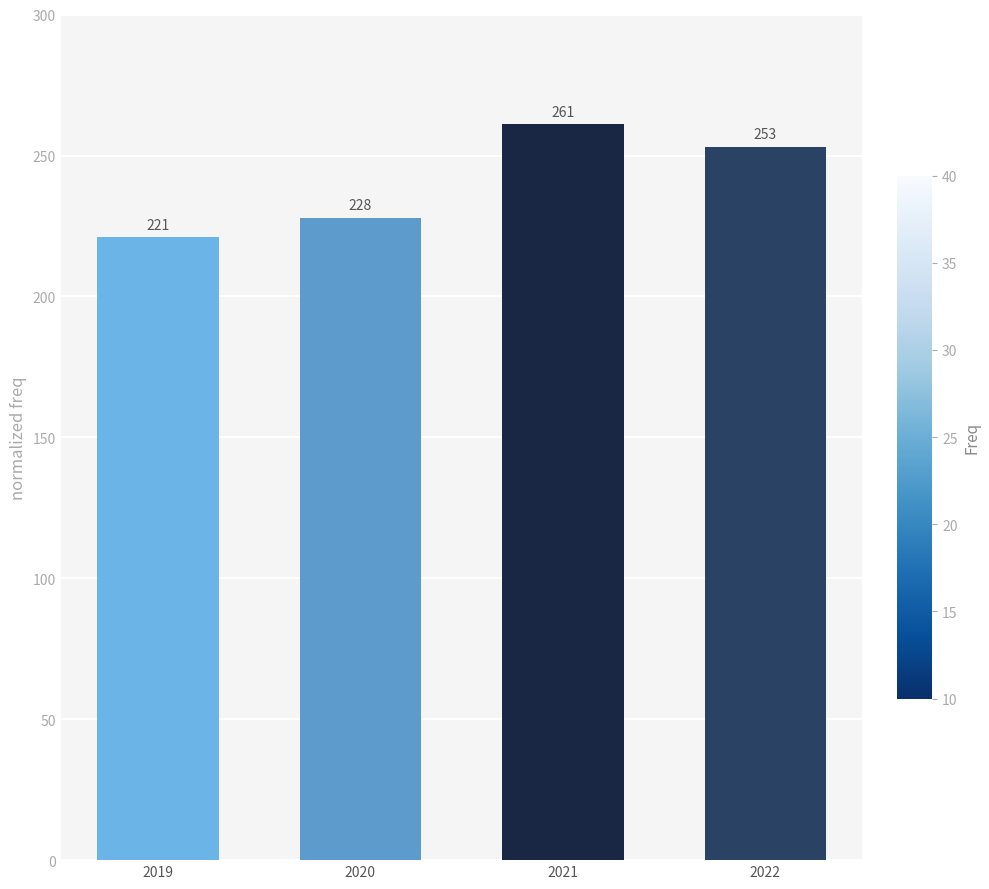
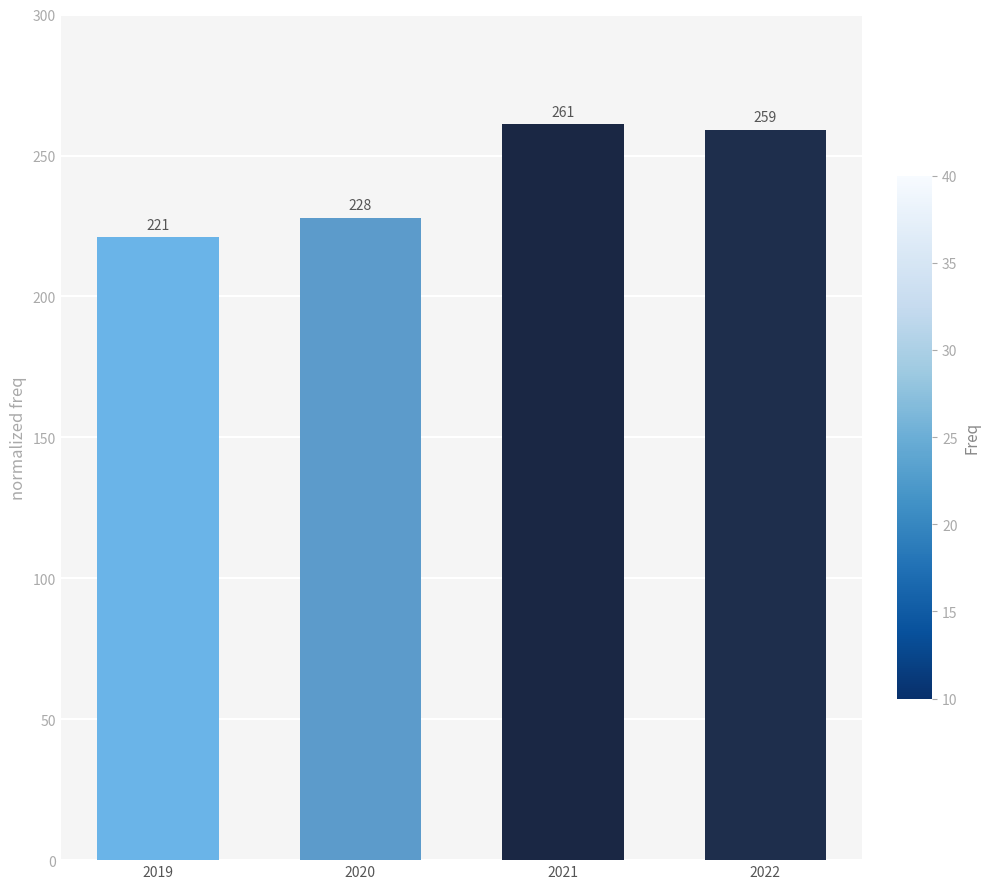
2022: 253 -> 259
